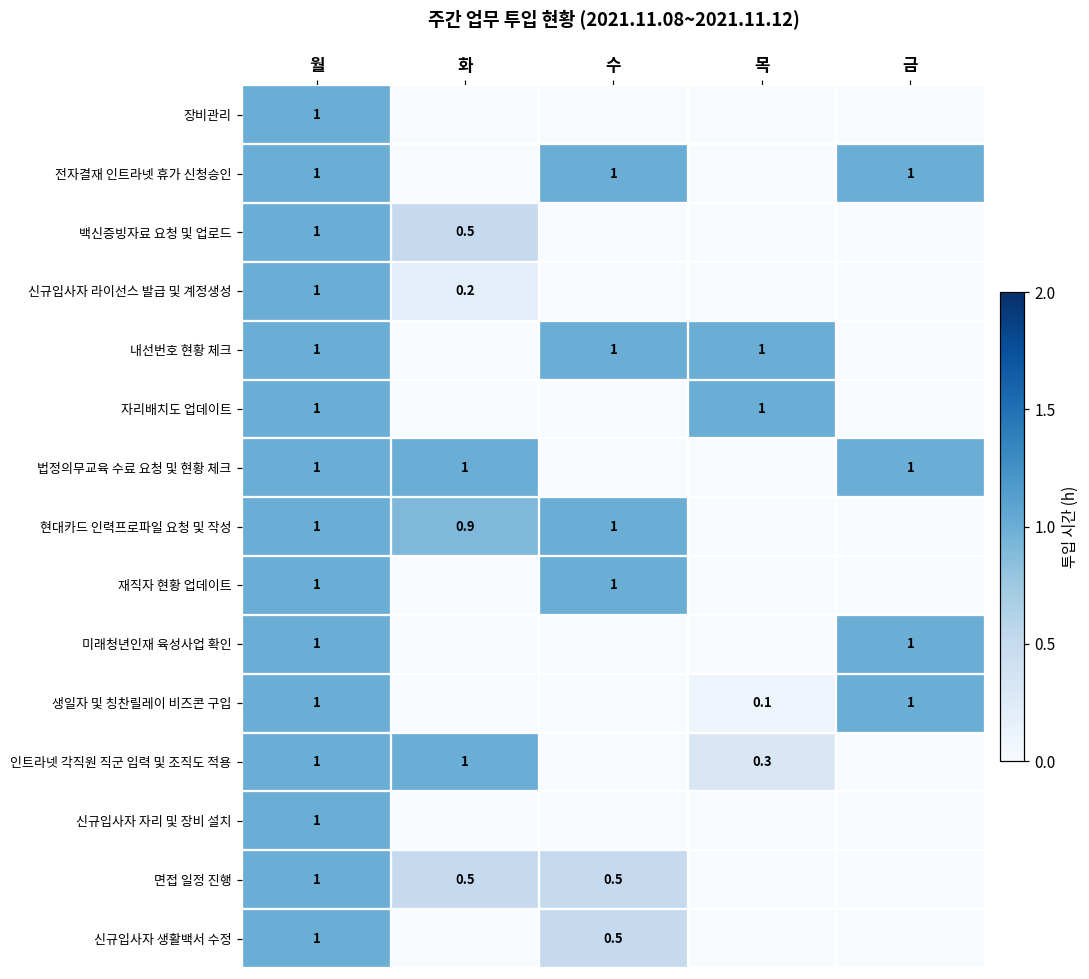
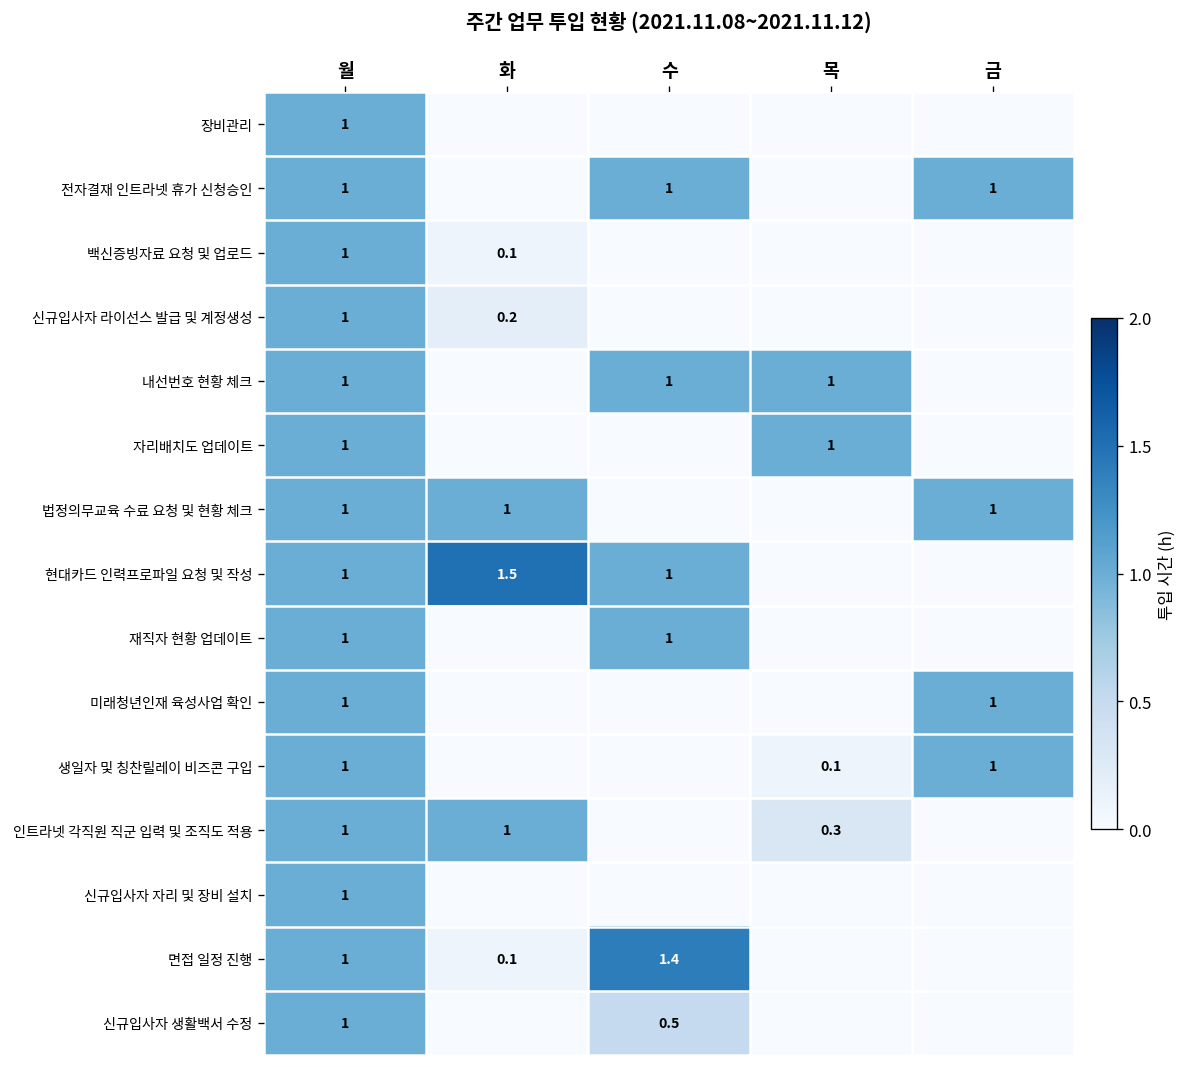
백신증빙자료 요청 및 업로드, 화: 0.5 -> 0.1
현대카드 인력프로파일 요청 및 작성, 화: 0.9 -> 1.5
면접 일정 진행, 화: 0.5 -> 0.1
면접 일정 진행, 수: 0.5 -> 1.4
